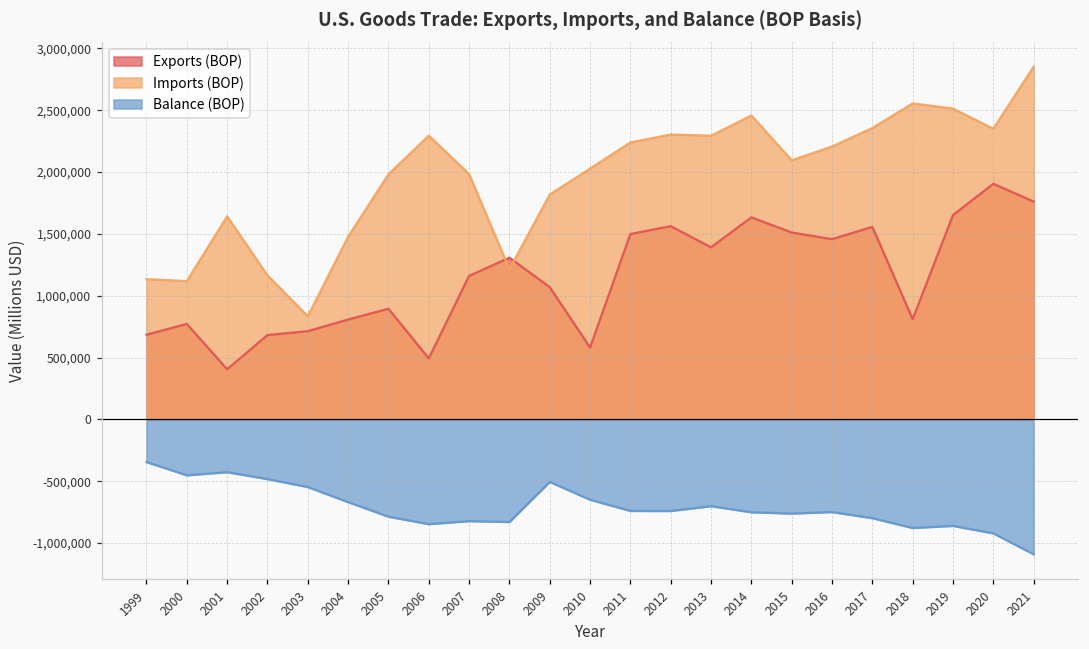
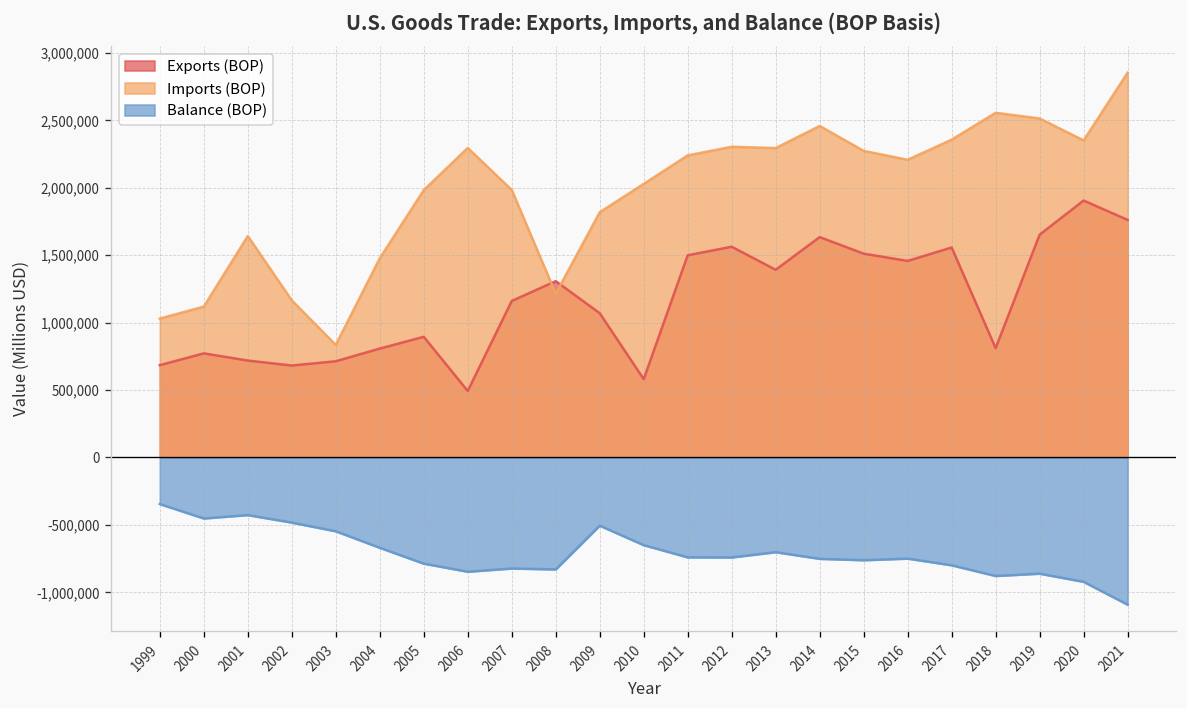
Imports (BOP), 1999: 1,130,000 -> 1,030,000
Exports (BOP), 2001: 410,000 -> 720,000
Imports (BOP), 2015: 2,100,000 -> 2,270,000
